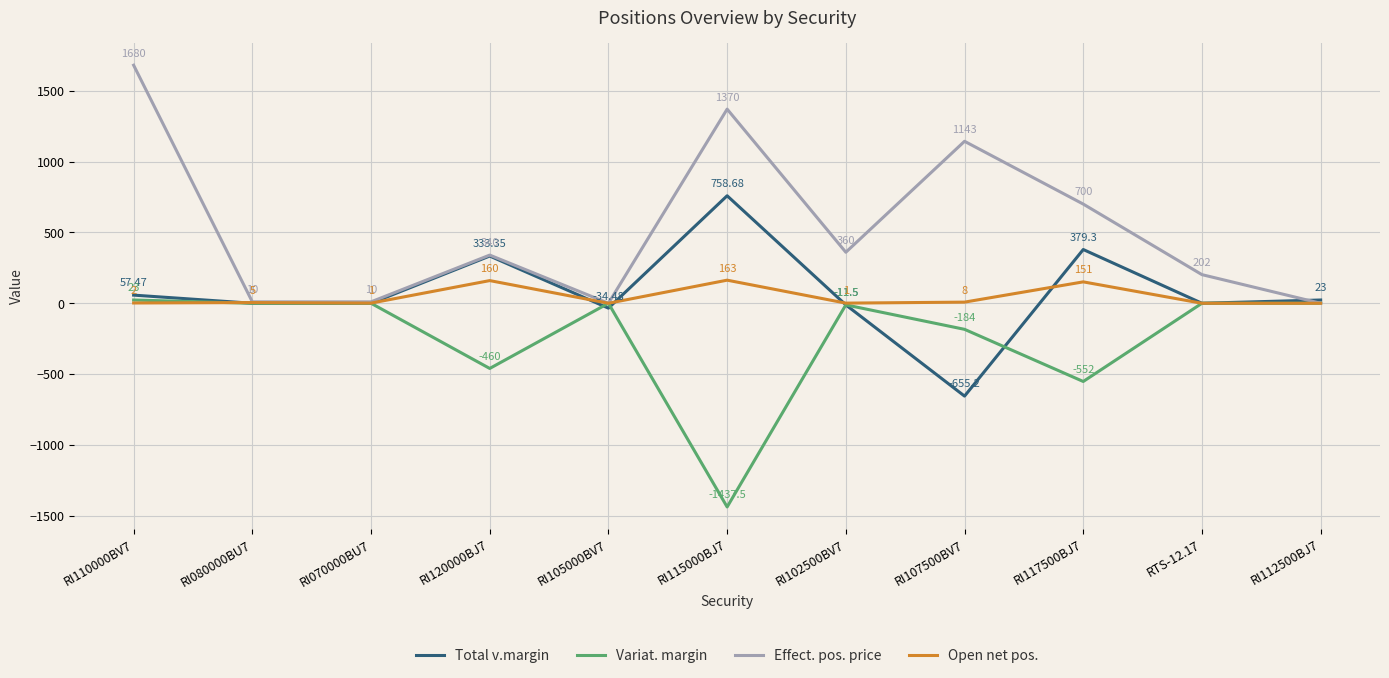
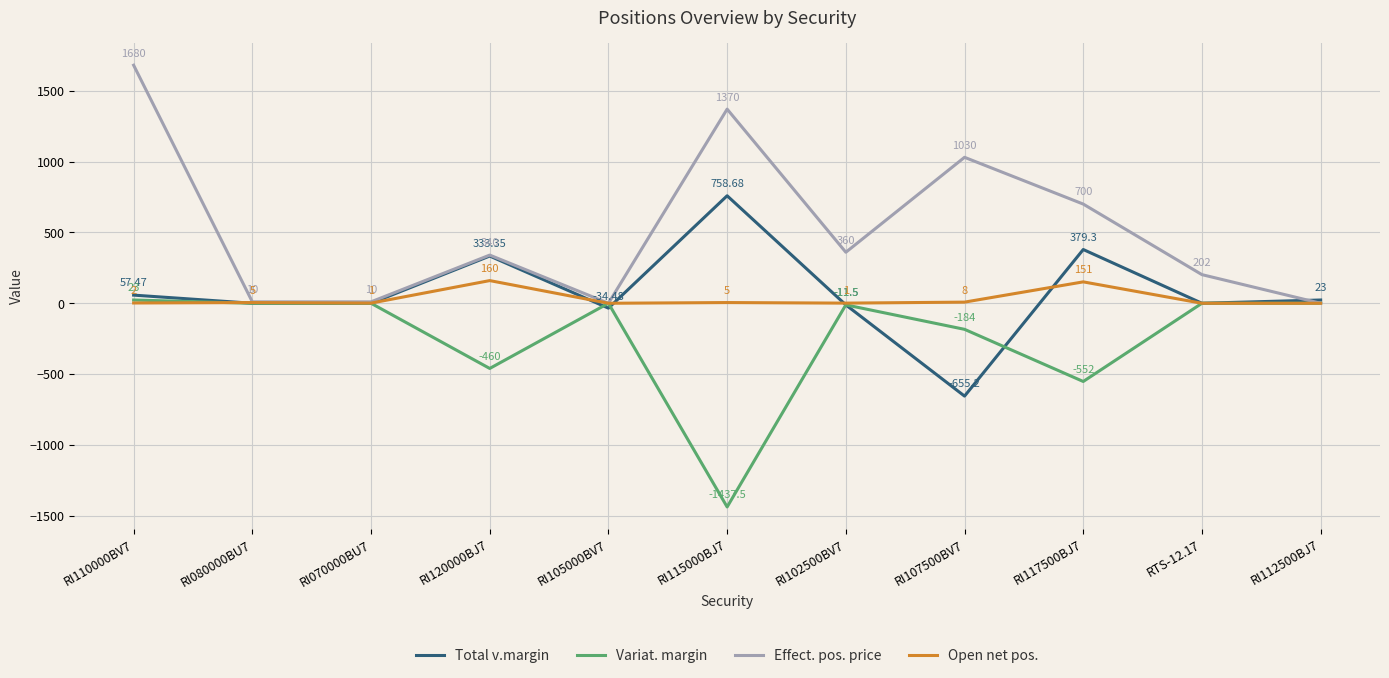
Open net pos., RI115000BJ7: 163 -> 5
Effect. pos. price, RI107500BV7: 1143 -> 1030
